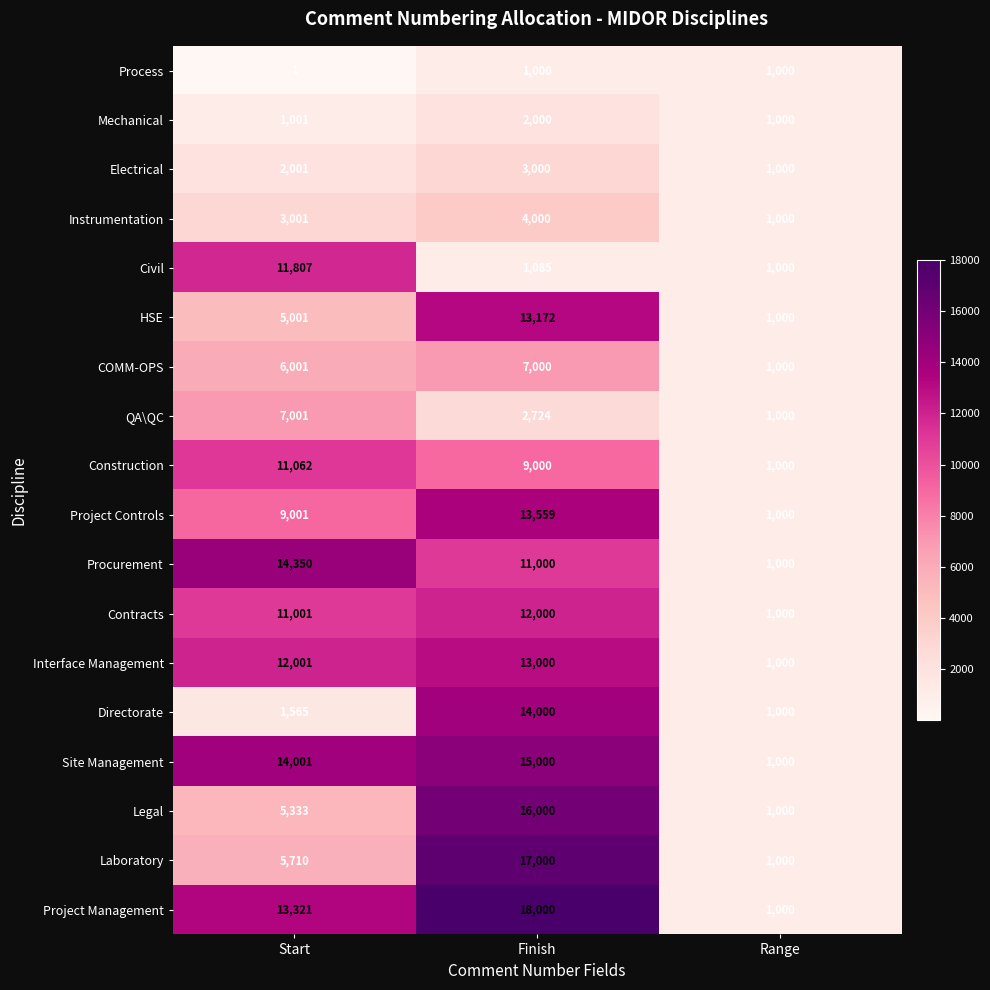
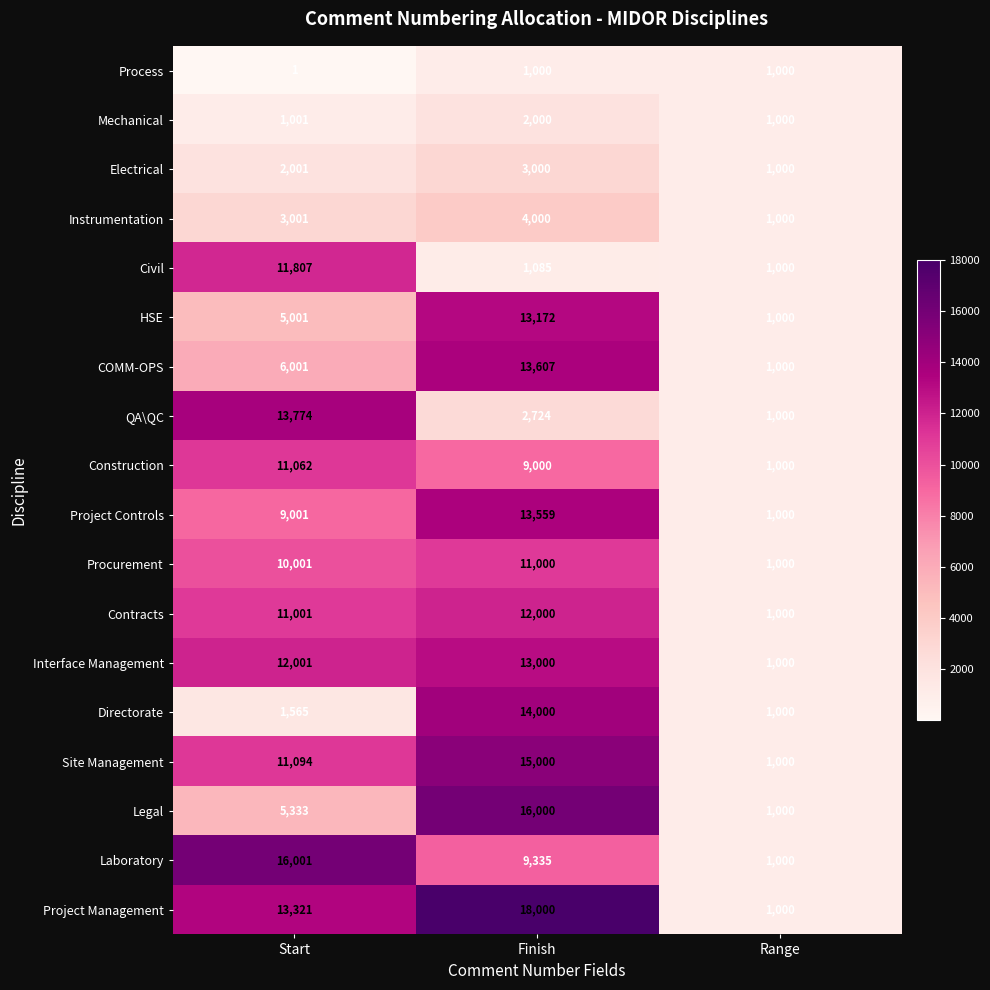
COMM-OPS, Finish: 7,000 -> 13,607
QA\QC, Start: 7,001 -> 13,774
Procurement, Start: 14,350 -> 10,001
Site Management, Start: 14,001 -> 11,094
Laboratory, Start: 5,710 -> 16,001
Laboratory, Finish: 17,000 -> 9,335
